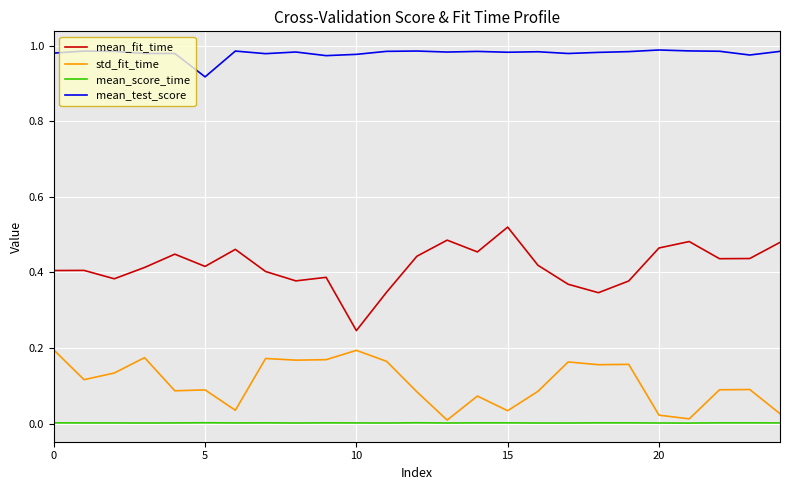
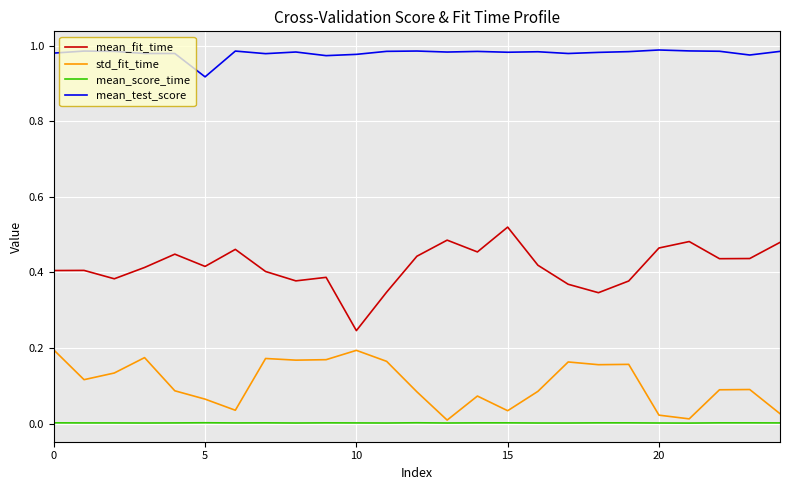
std_fit_time, 5: 0.09 -> 0.06
